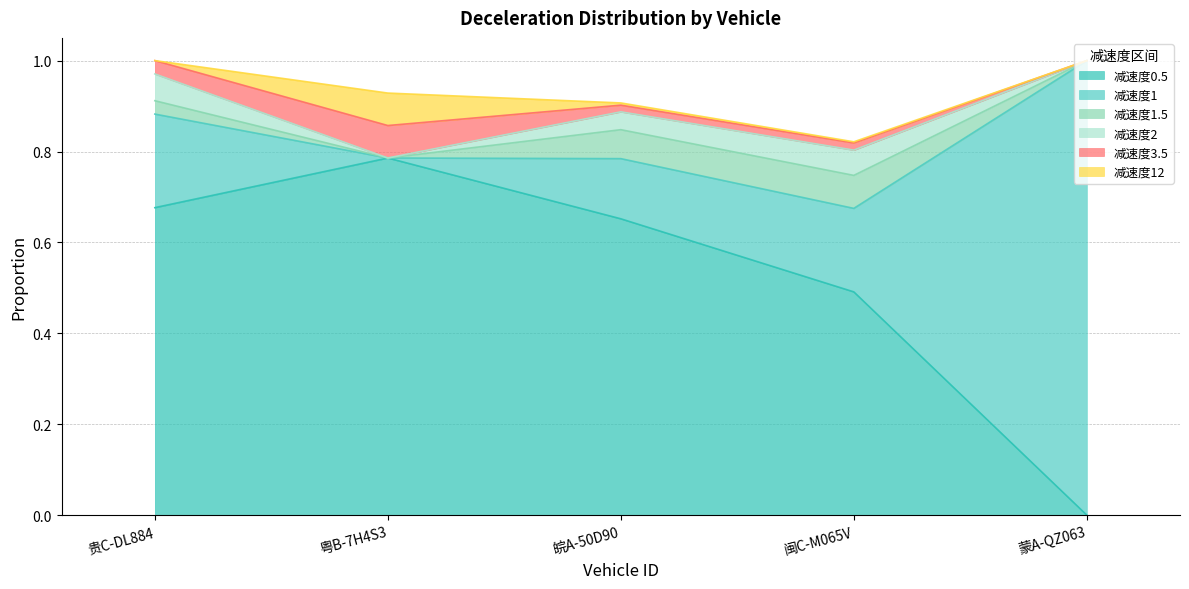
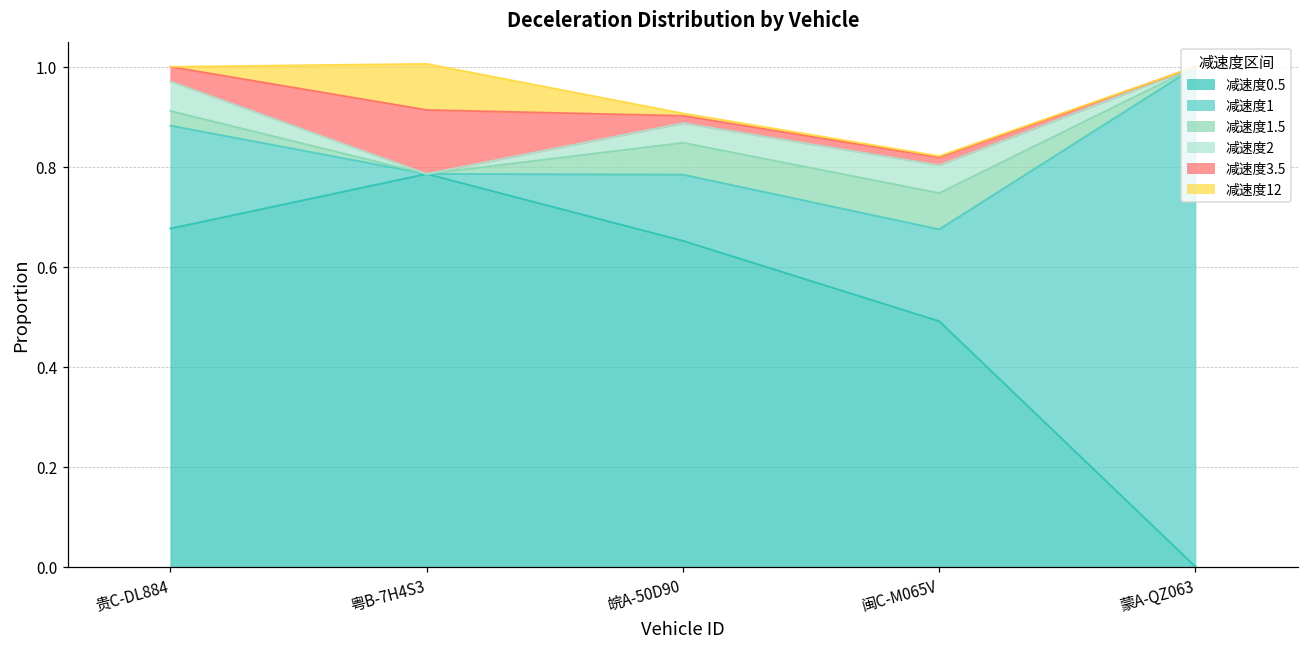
减速度3.5, 粤B-7H4S3: 0.07 -> 0.13
减速度12, 粤B-7H4S3: 0.07 -> 0.09
